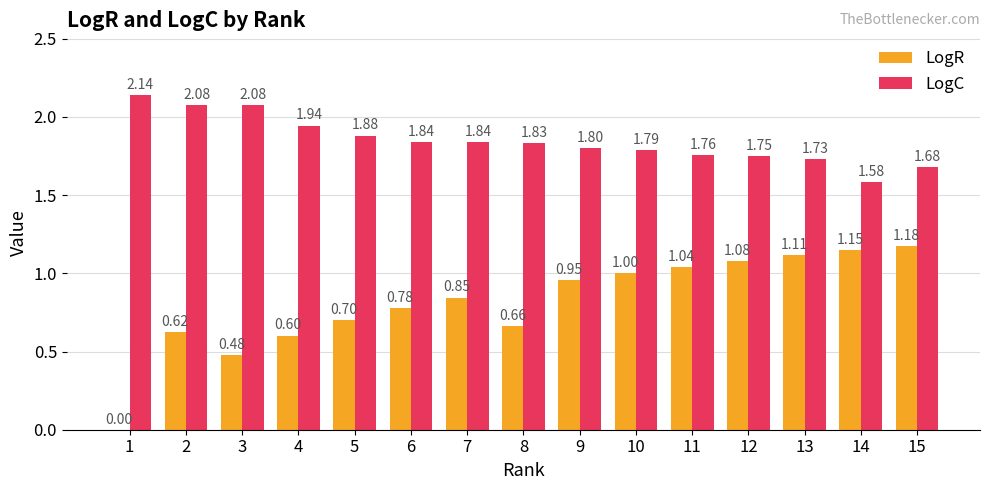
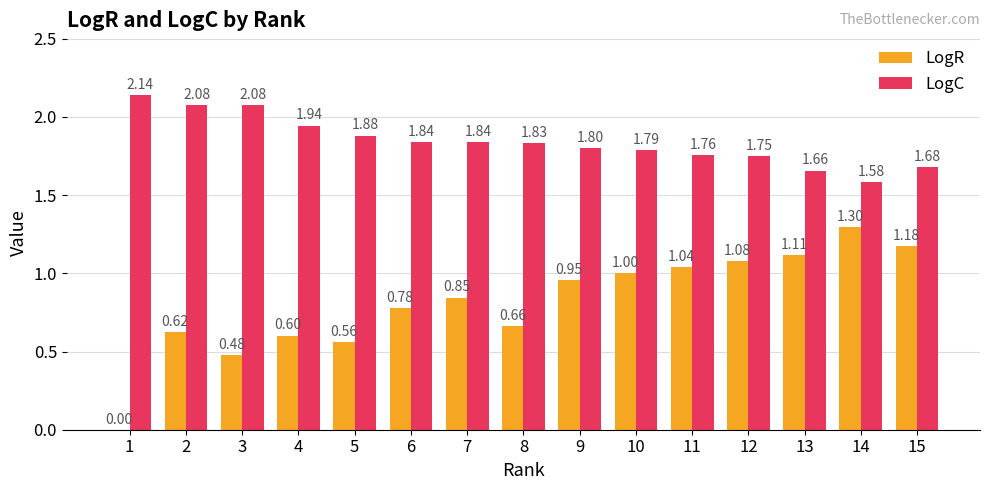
LogR, 5: 0.70 -> 0.56
LogC, 13: 1.73 -> 1.66
LogR, 14: 1.15 -> 1.30
